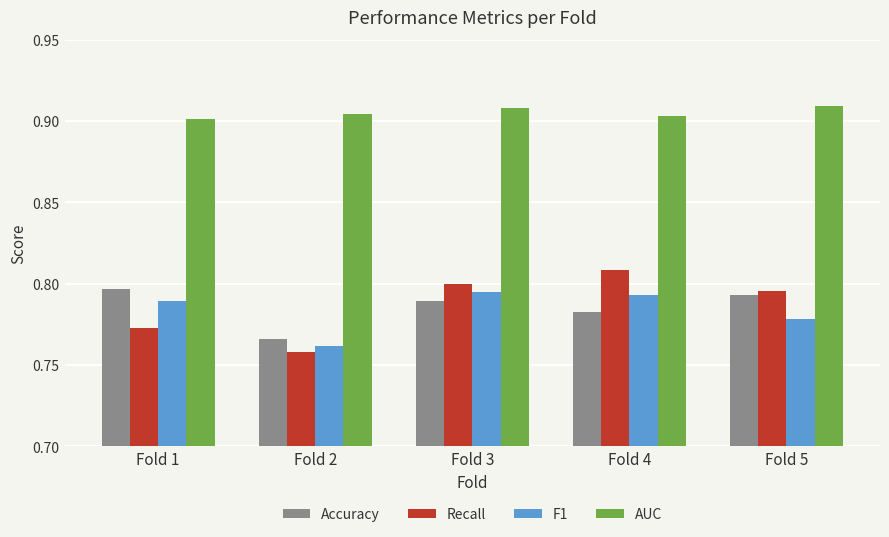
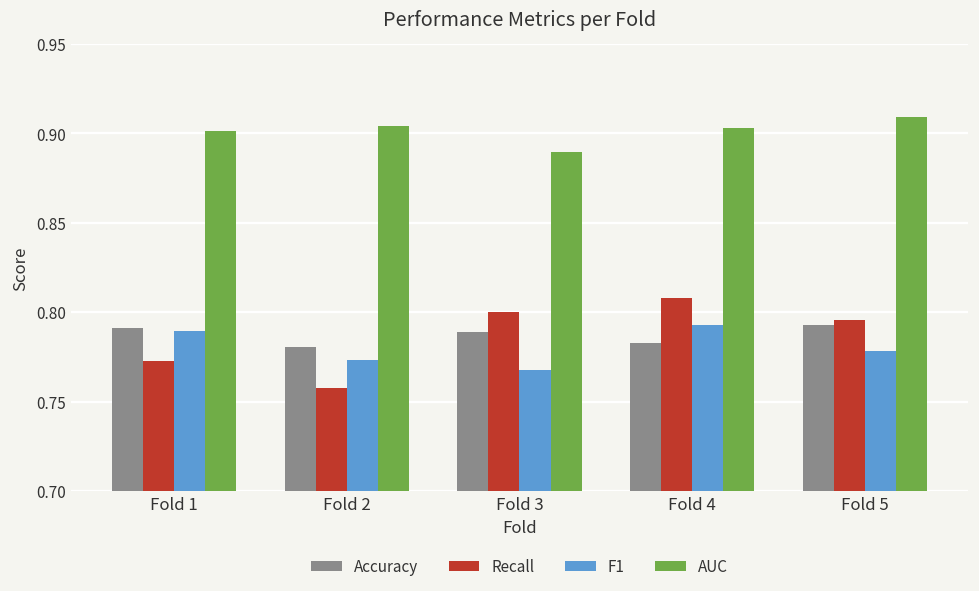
Accuracy, Fold 1: 0.797 -> 0.791
Accuracy, Fold 2: 0.766 -> 0.780
F1, Fold 2: 0.762 -> 0.773
F1, Fold 3: 0.795 -> 0.767
AUC, Fold 3: 0.908 -> 0.890
